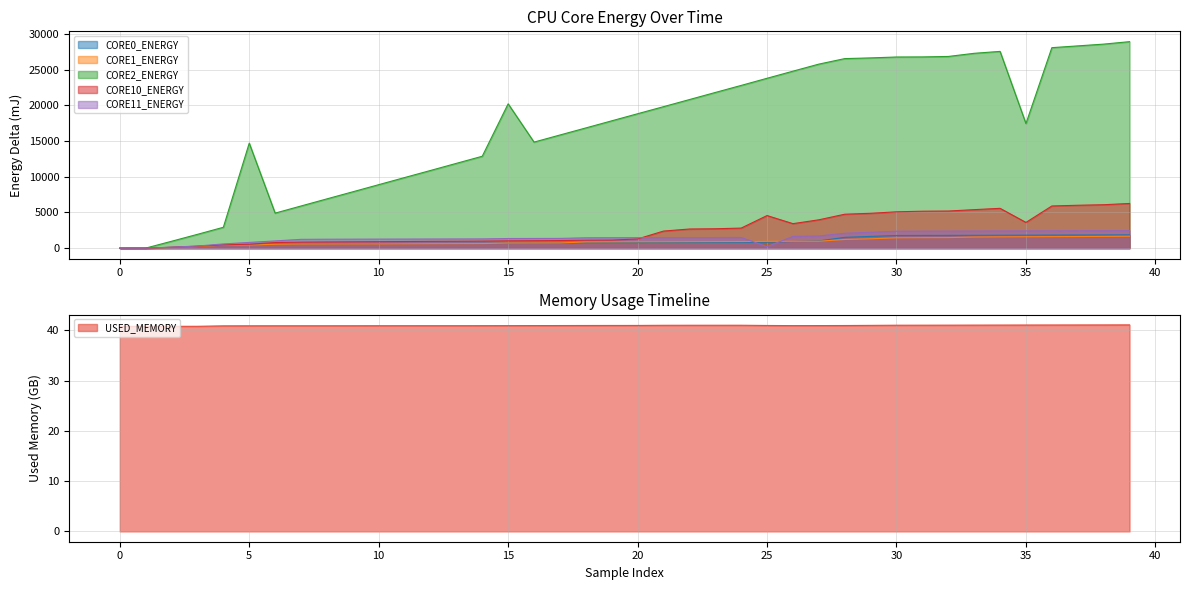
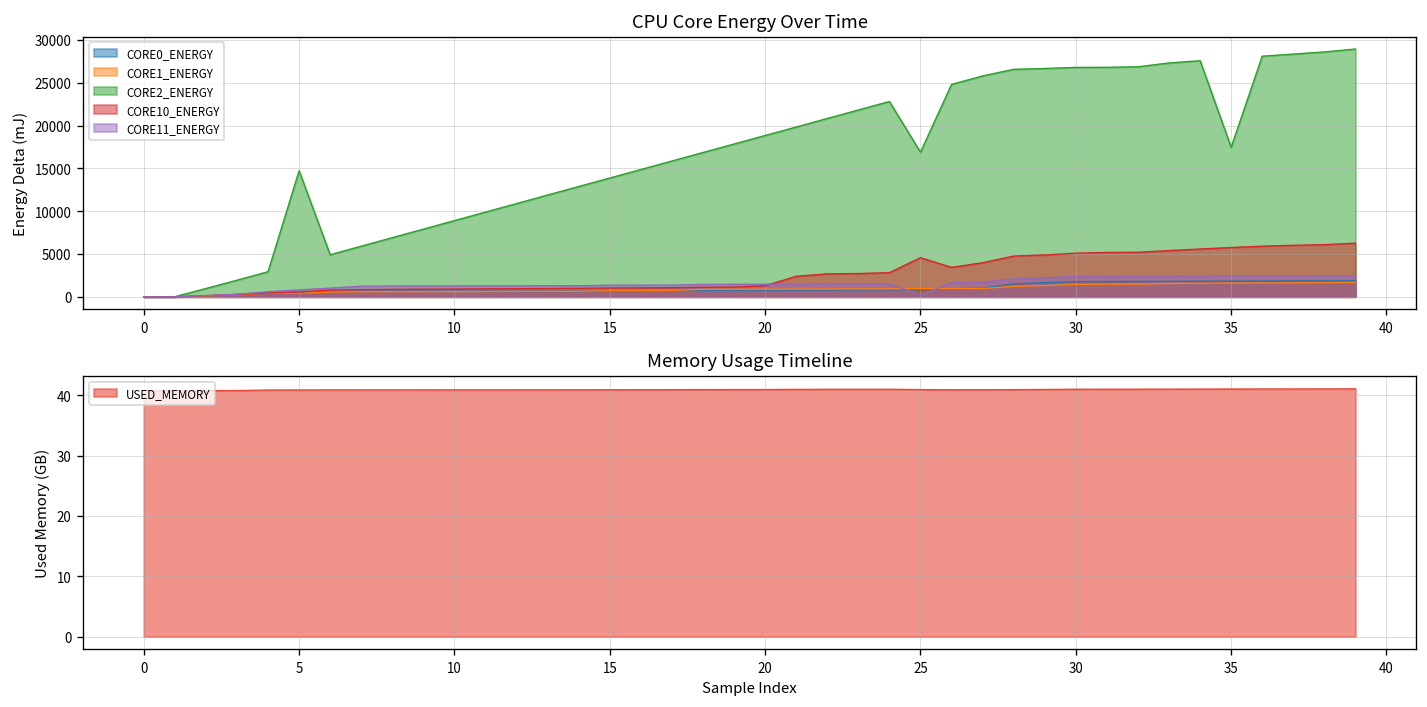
CPU Core Energy Over Time, CORE2_ENERGY, 15: 20000 -> 14000
CPU Core Energy Over Time, CORE2_ENERGY, 25: 24000 -> 17000
CPU Core Energy Over Time, CORE10_ENERGY, 35: 4000 -> 6000
